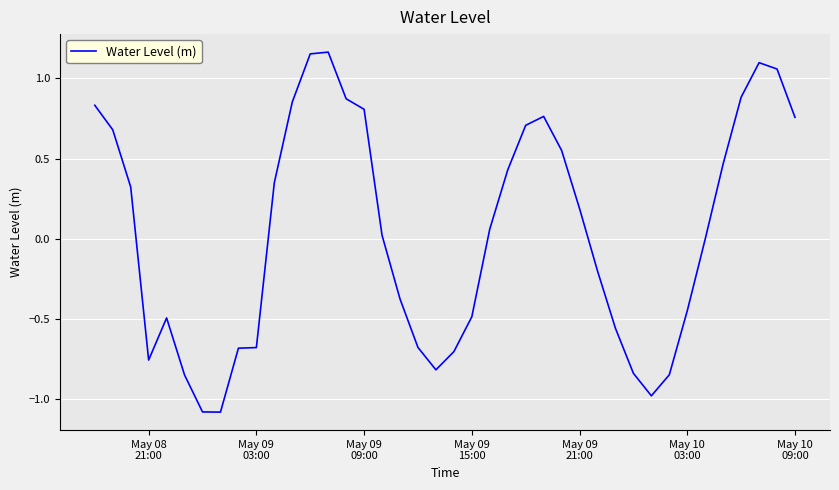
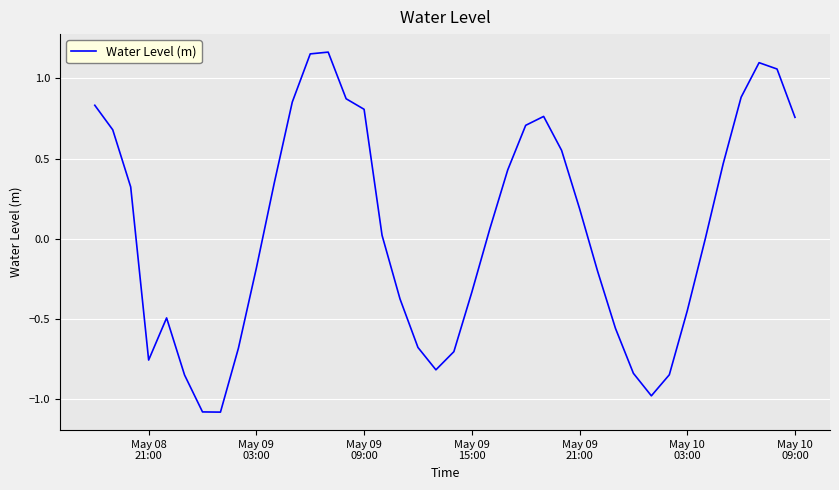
May 09 03:00: -0.68 -> -0.18
May 09 15:00: -0.49 -> -0.33
